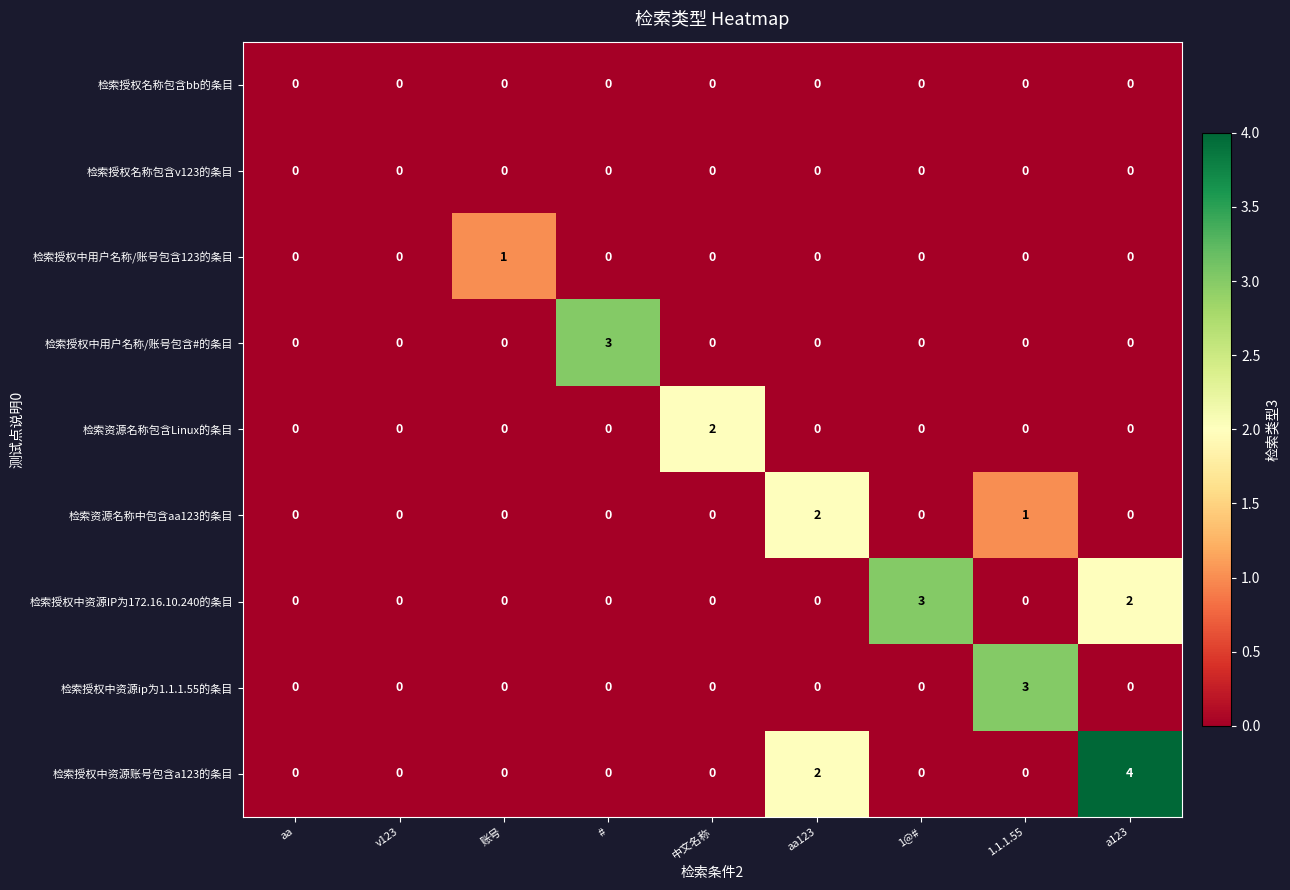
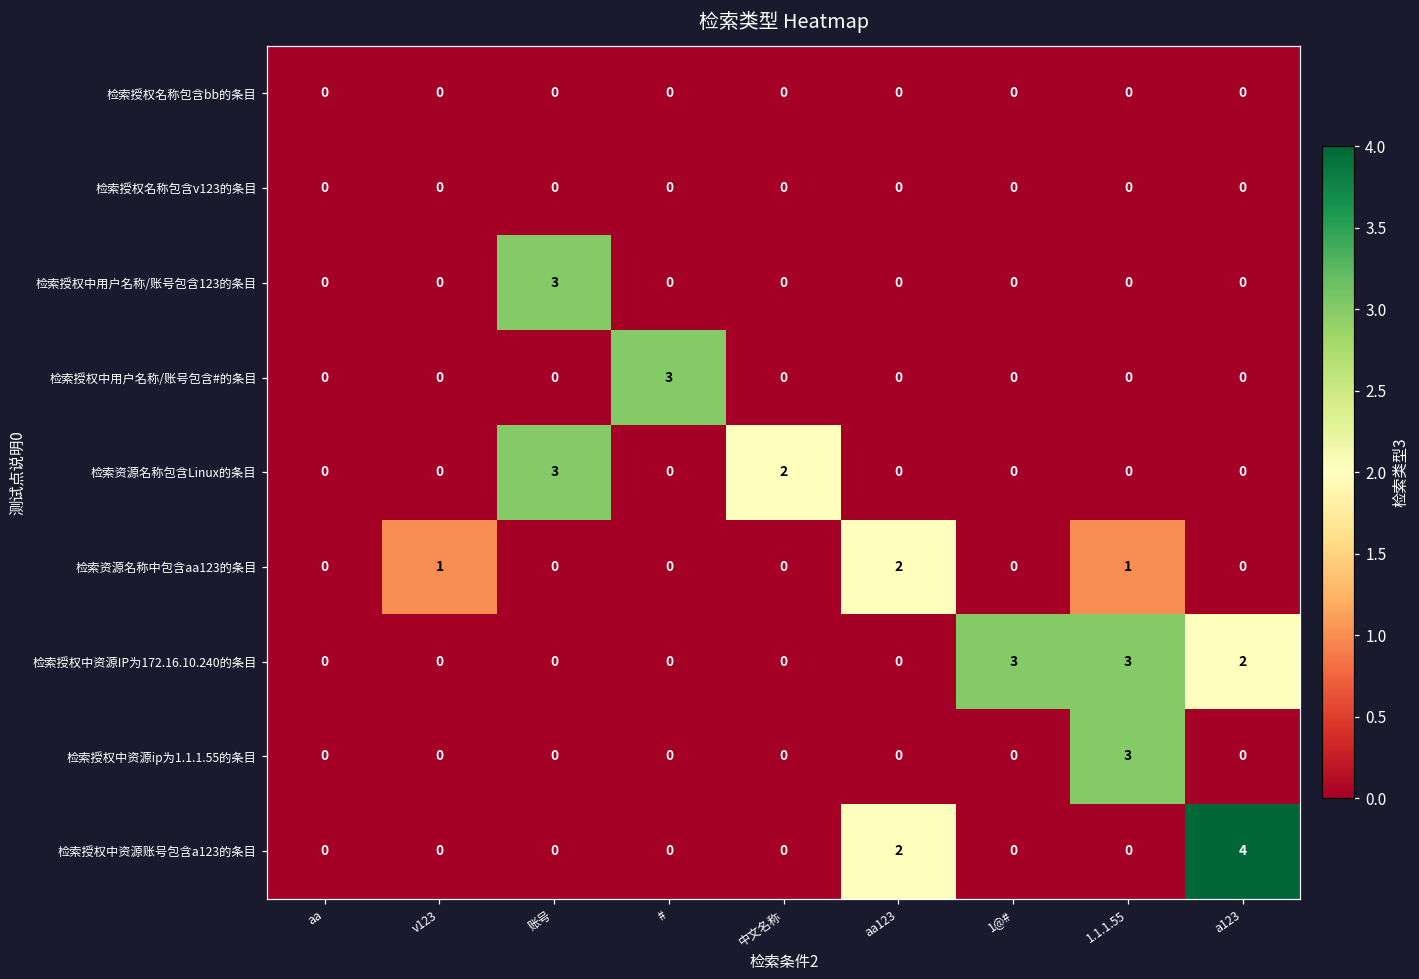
检索授权中用户名称/账号包含123的条目, 账号: 1 -> 3
检索资源名称包含Linux的条目, 账号: 0 -> 3
检索资源名称中包含aa123的条目, v123: 0 -> 1
检索授权中资源IP为172.16.10.240的条目, 1.1.1.55: 0 -> 3
